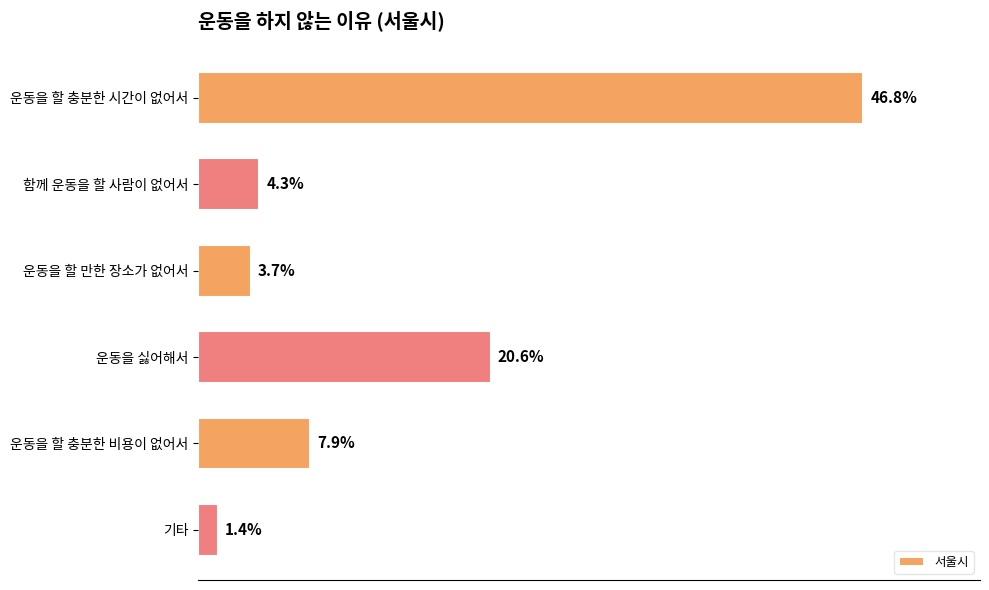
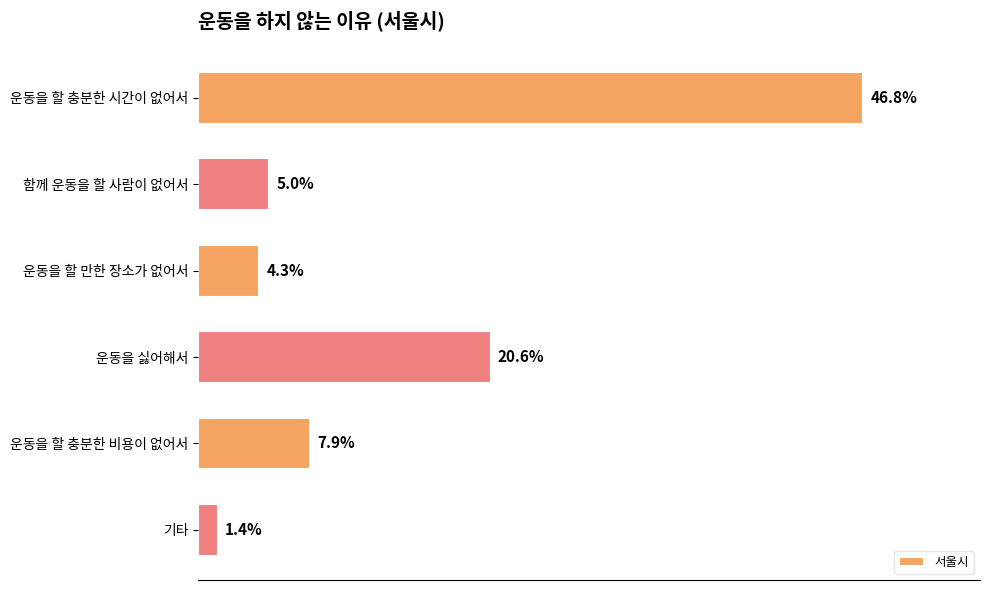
함께 운동을 할 사람이 없어서: 4.3% -> 5.0%
운동을 할 만한 장소가 없어서: 3.7% -> 4.3%
